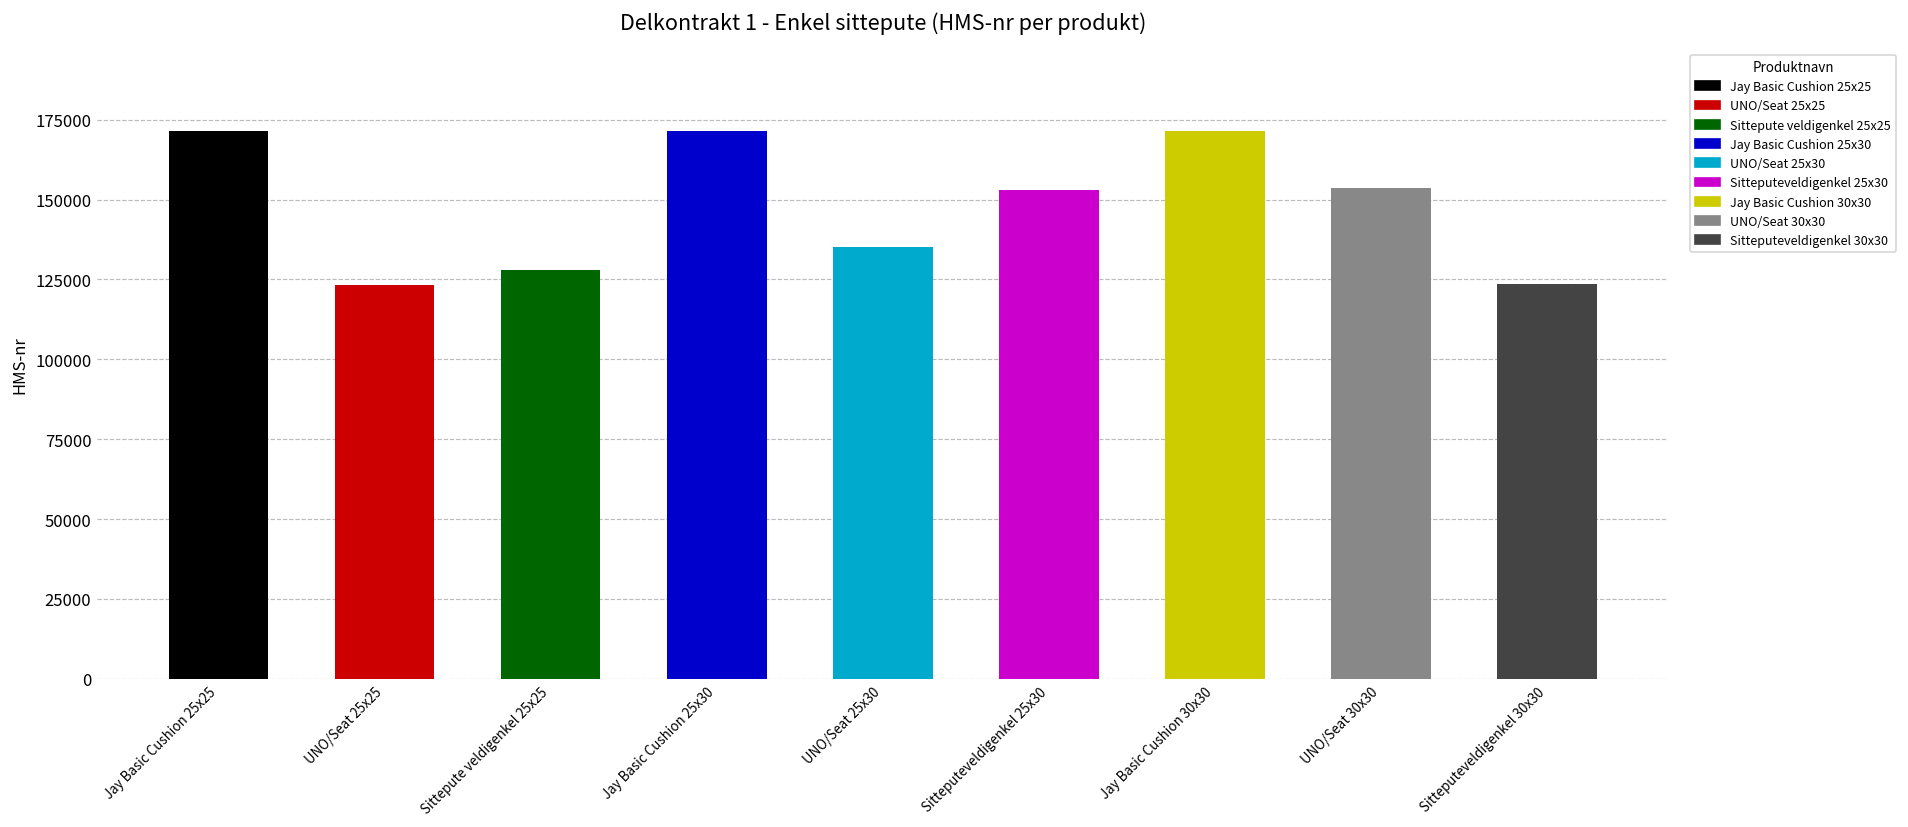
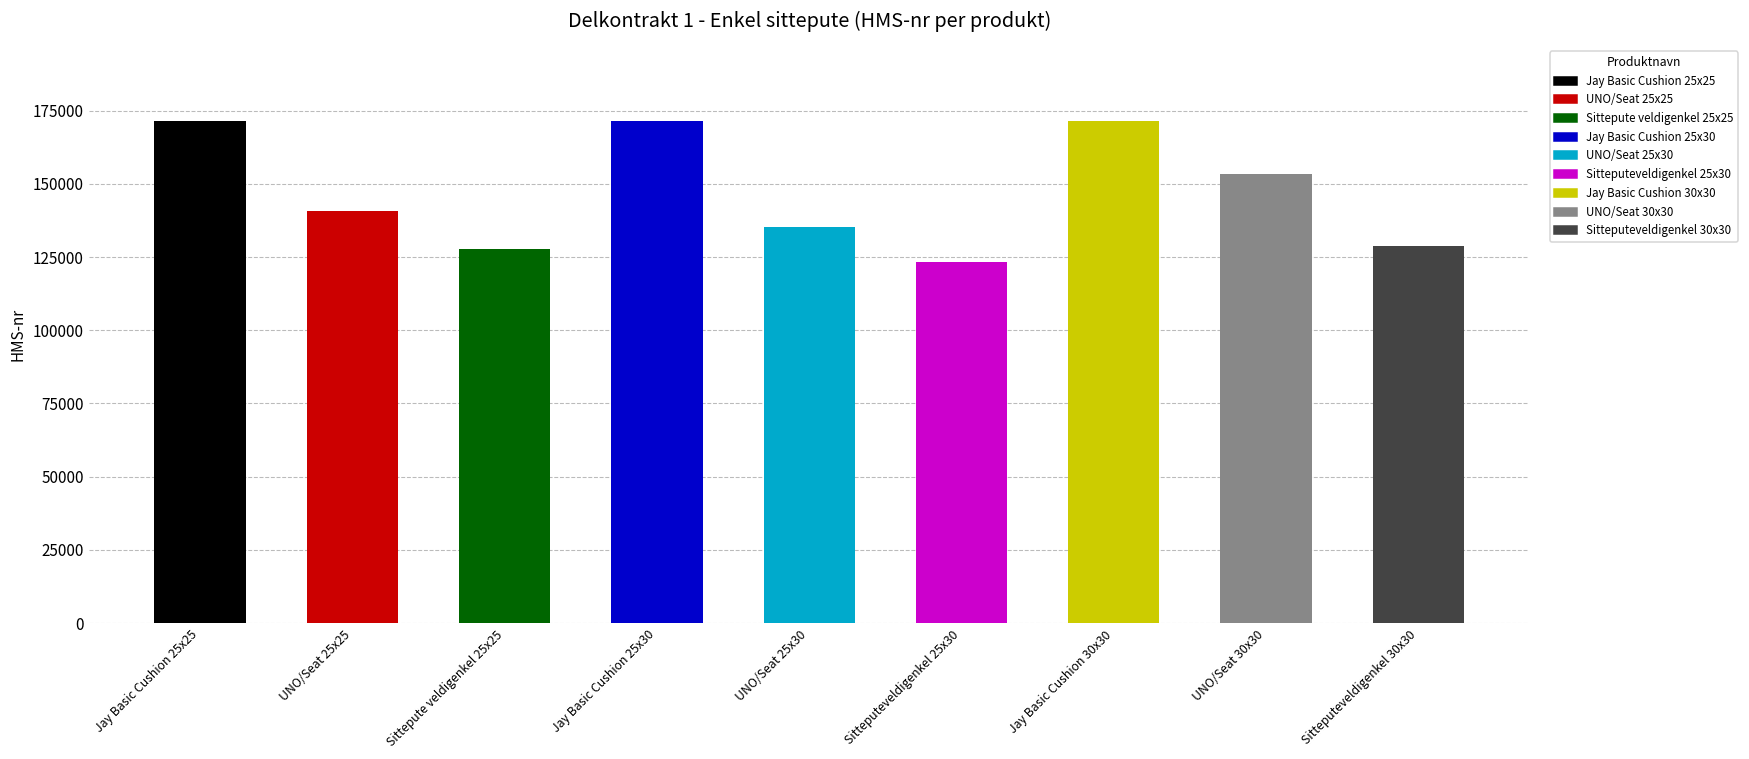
UNO/Seat 25x25: 123000 -> 141000
Sitteputeveldigenkel 25x30: 153000 -> 123000
Sitteputeveldigenkel 30x30: 123000 -> 129000
